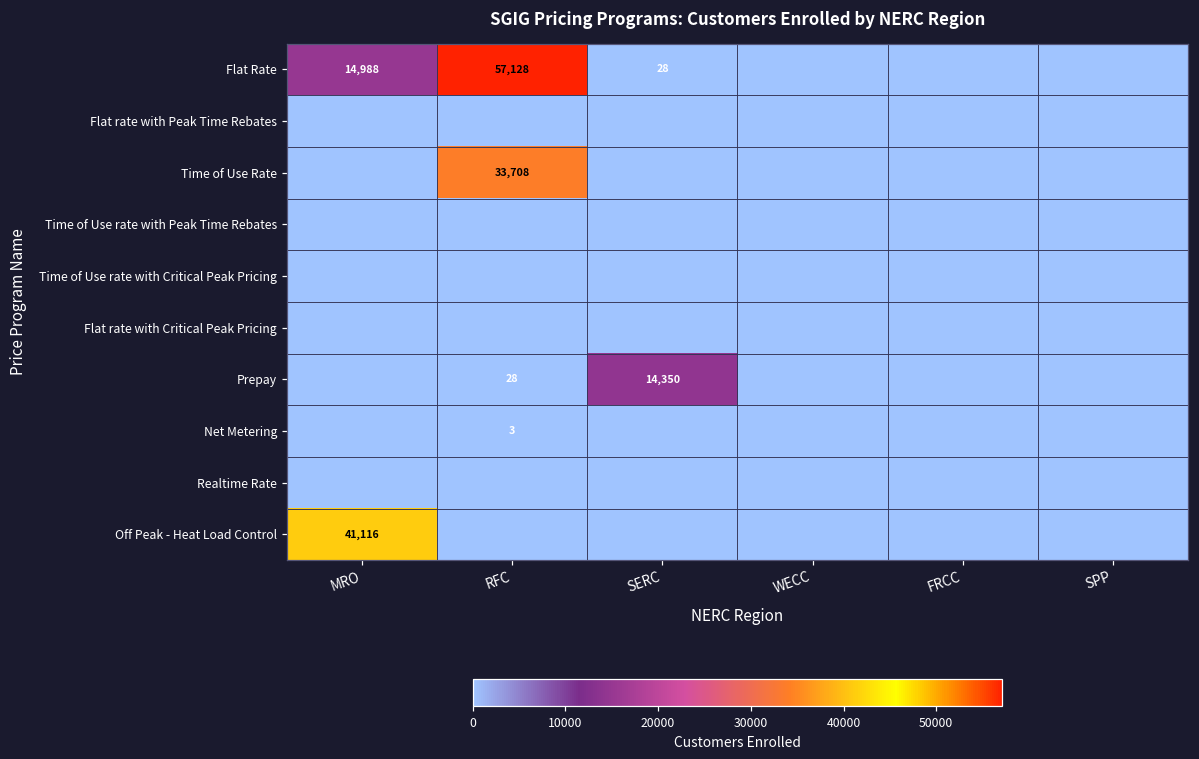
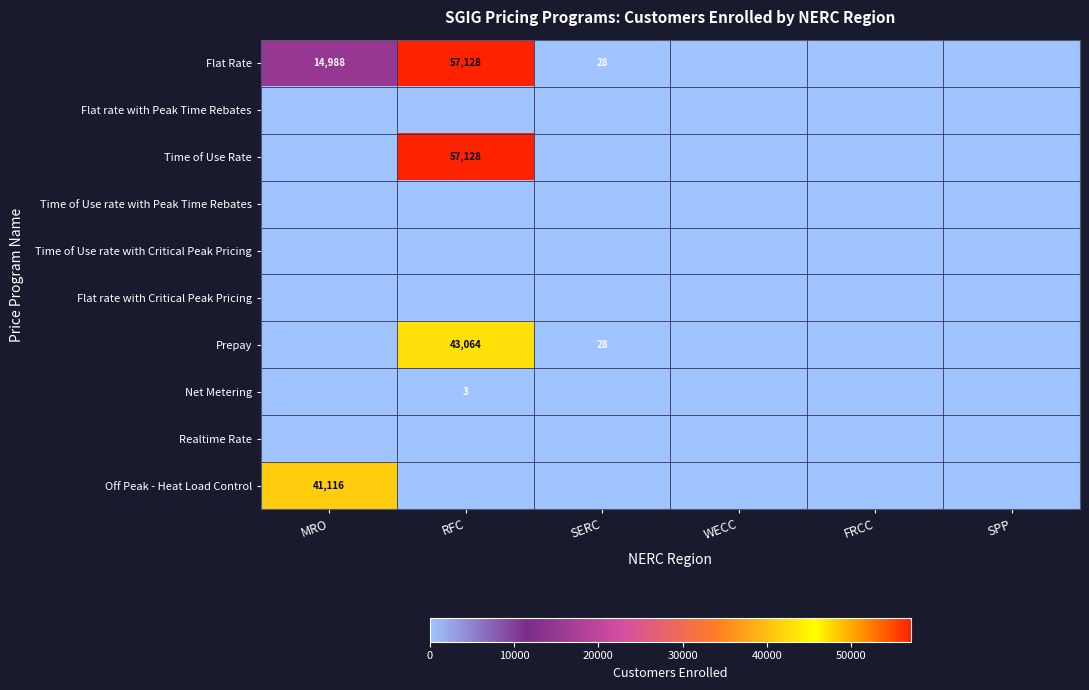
Time of Use Rate, RFC: 33,708 -> 57,128
Prepay, RFC: 28 -> 43,064
Prepay, SERC: 14,350 -> 28
